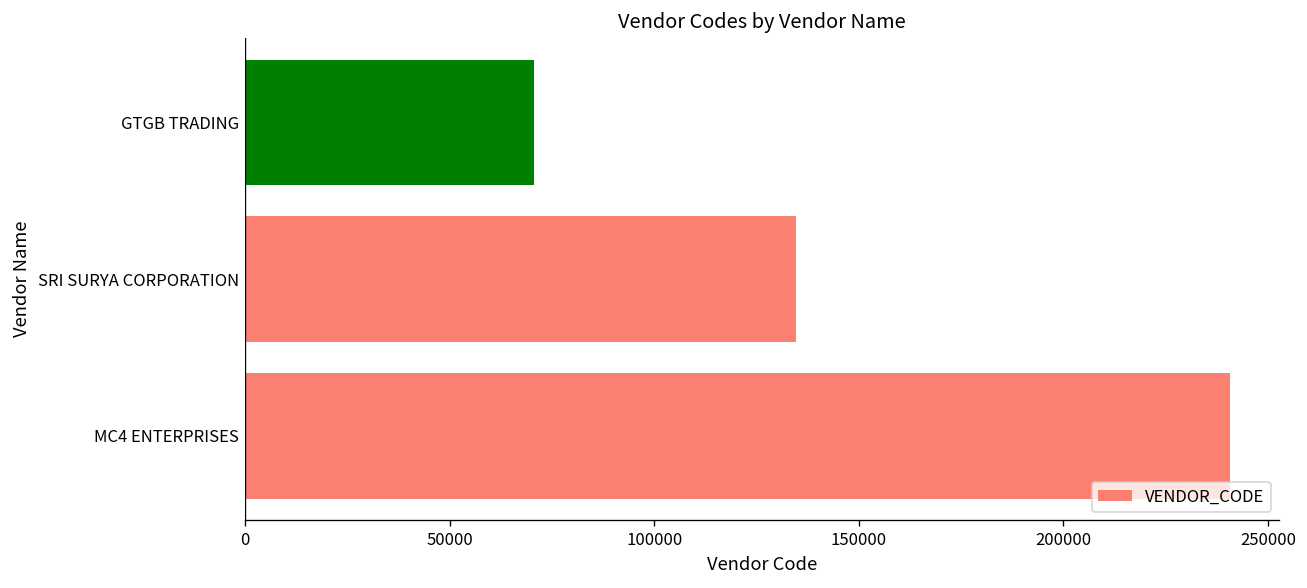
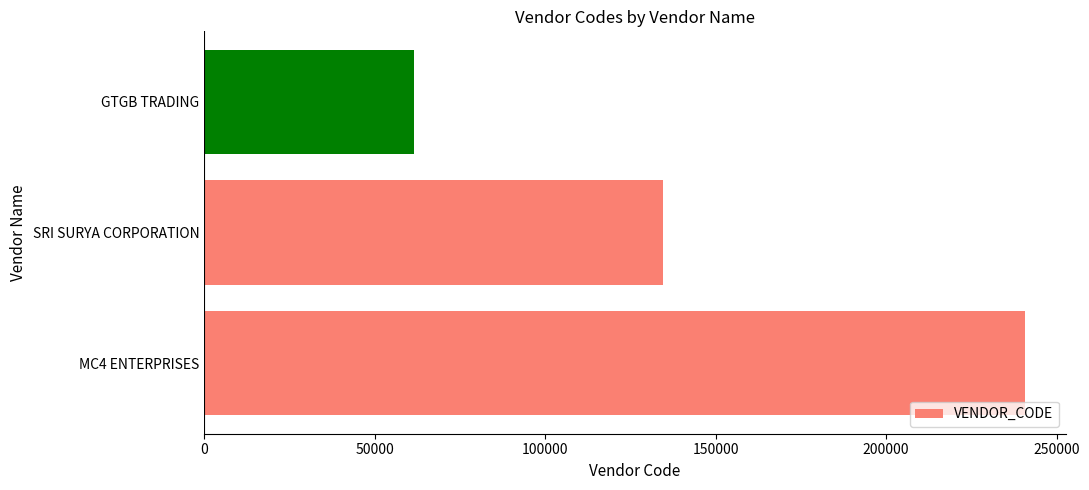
GTGB TRADING: 71000 -> 62000
